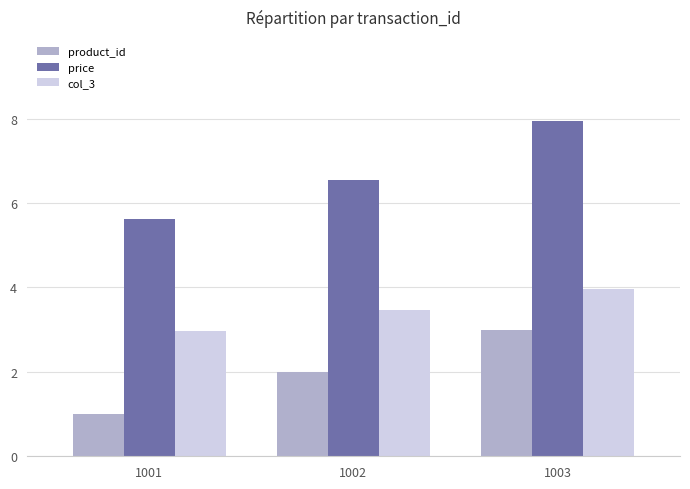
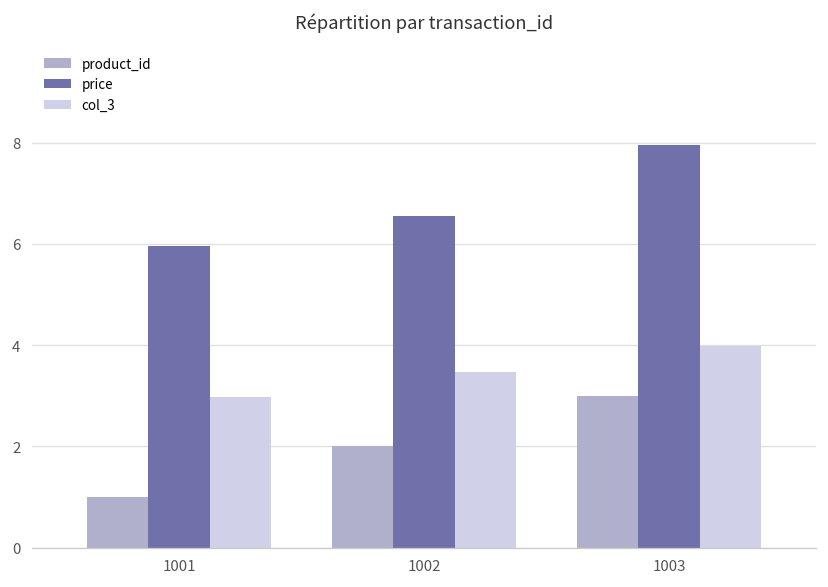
price, 1001: 5.6 -> 6.0
